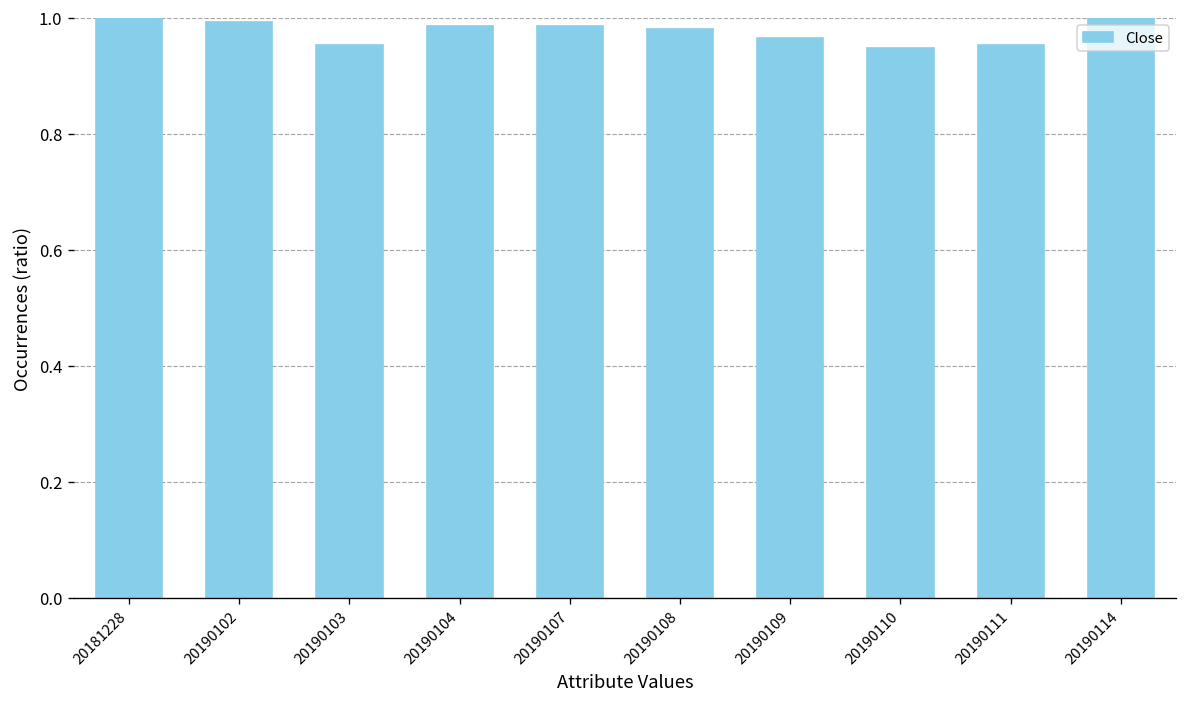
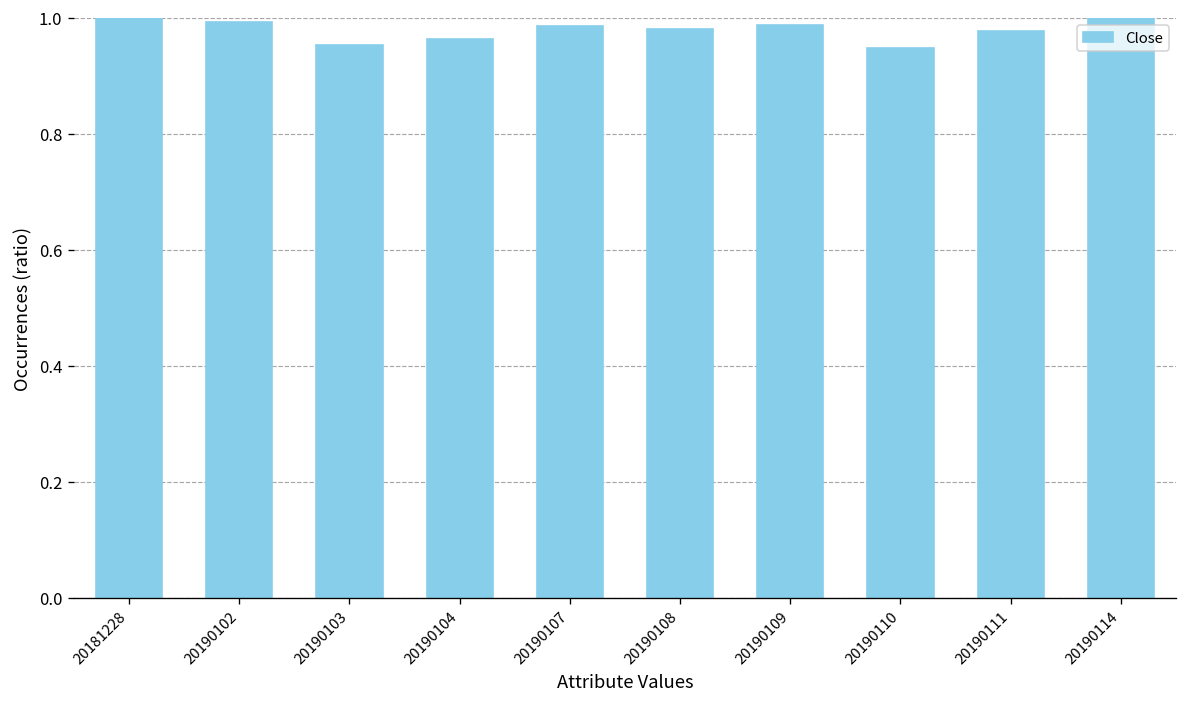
20190104: 0.99 -> 0.96
20190109: 0.97 -> 0.99
20190111: 0.95 -> 0.98
